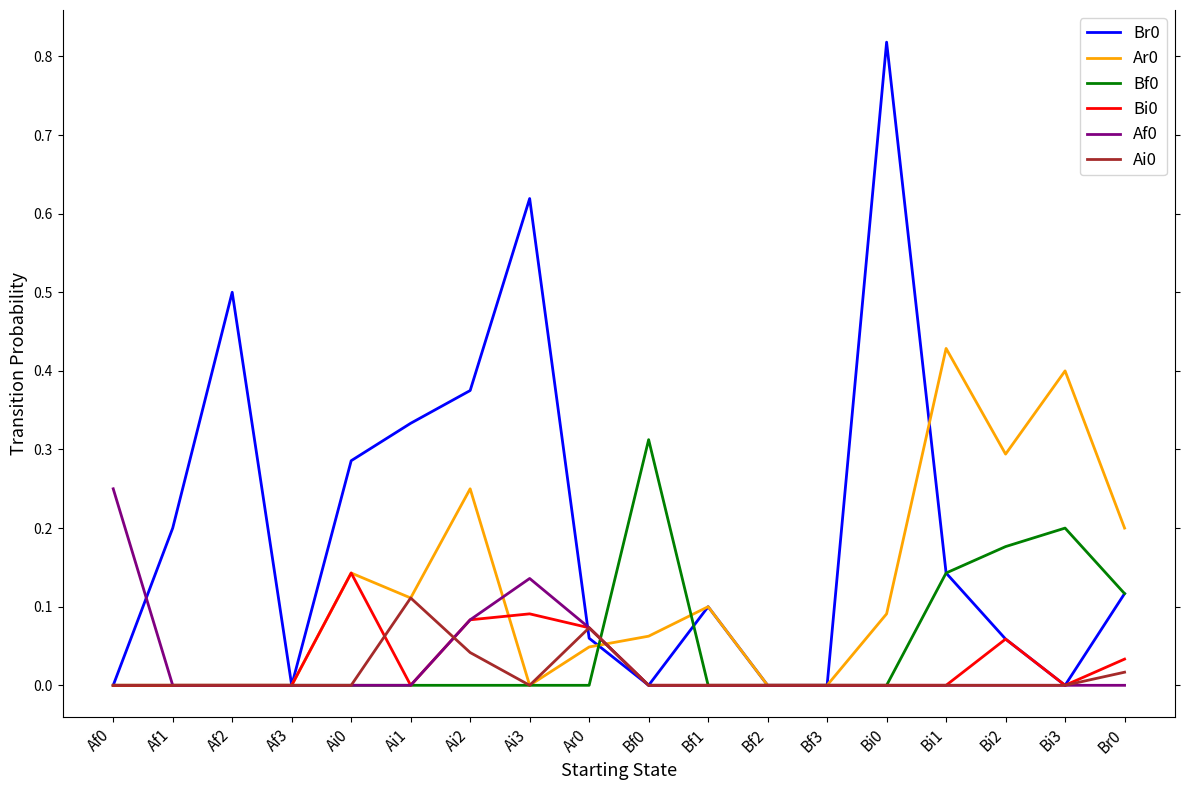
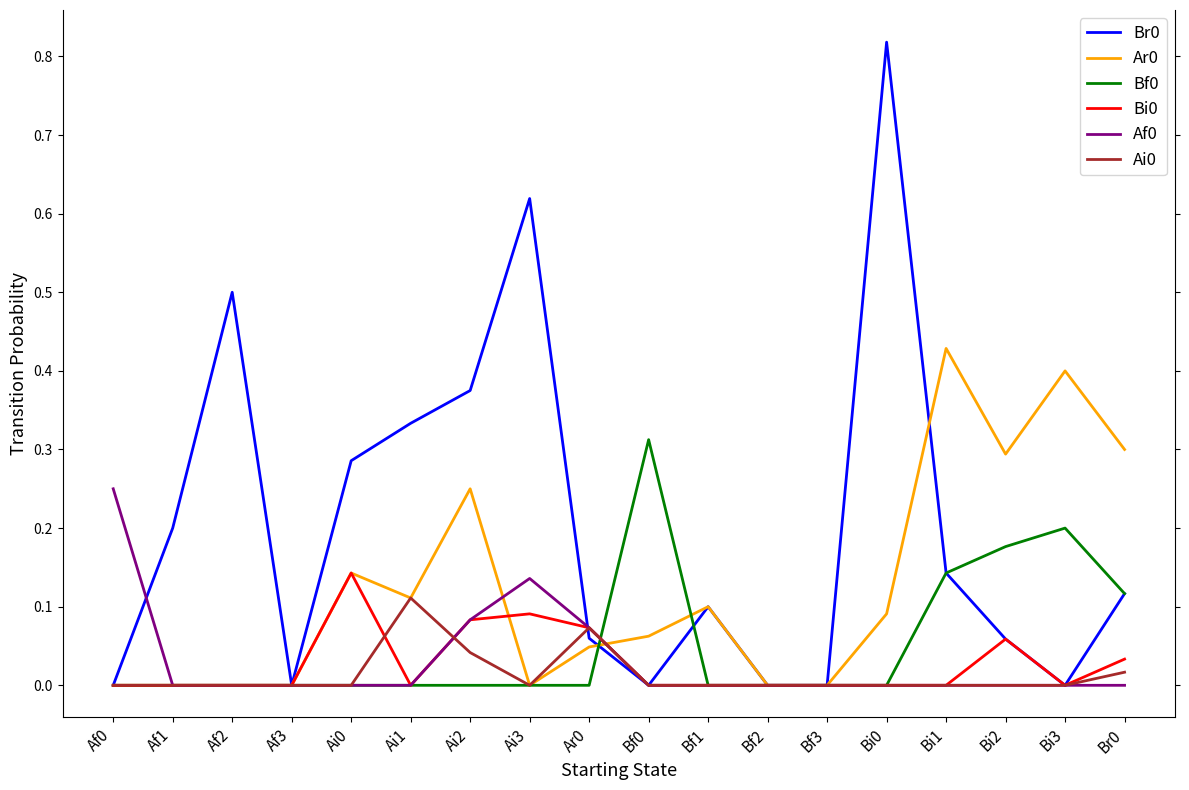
Ar0, Br0: 0.2 -> 0.3
